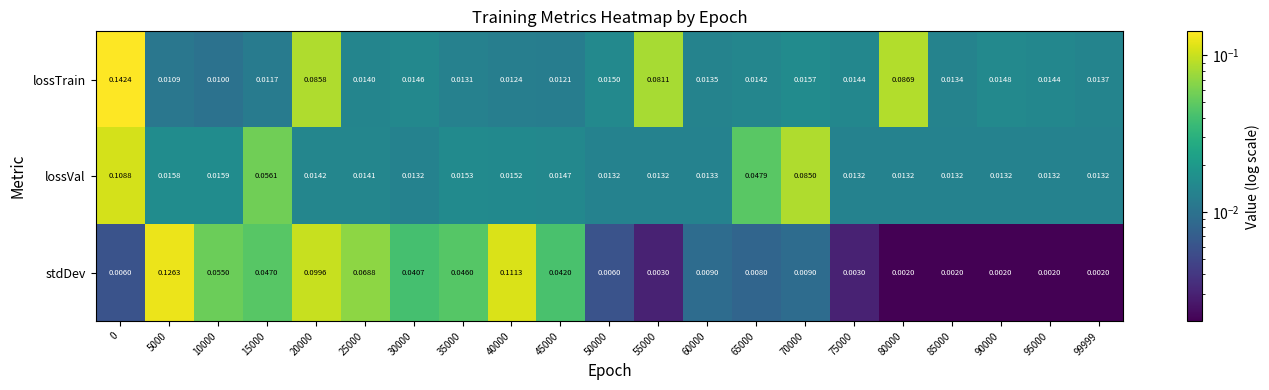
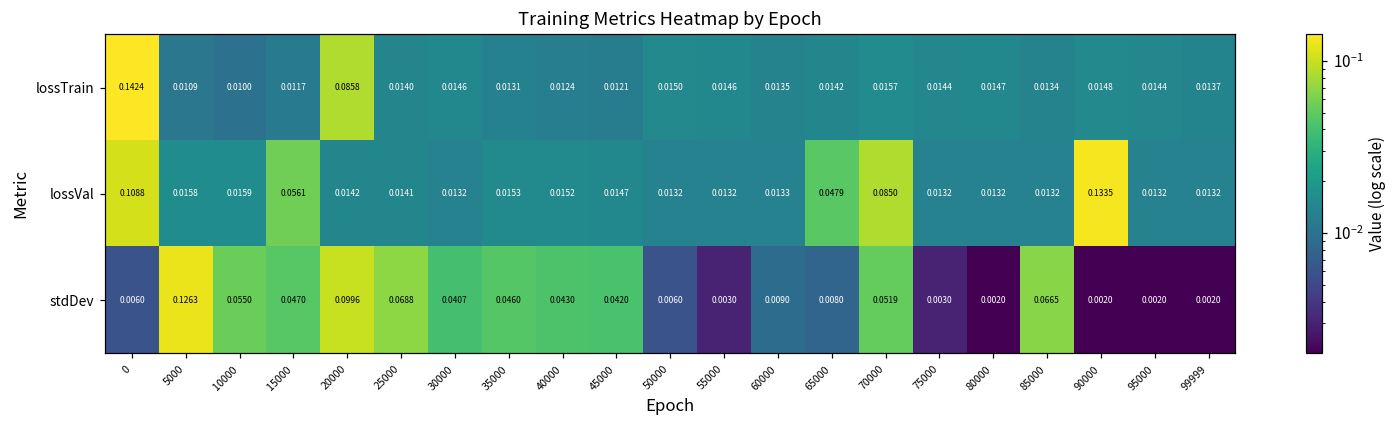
lossTrain, 55000: 0.0811 -> 0.0146
lossTrain, 80000: 0.0869 -> 0.0147
lossVal, 90000: 0.0132 -> 0.1335
stdDev, 40000: 0.1113 -> 0.0430
stdDev, 70000: 0.0090 -> 0.0519
stdDev, 85000: 0.0020 -> 0.0665
